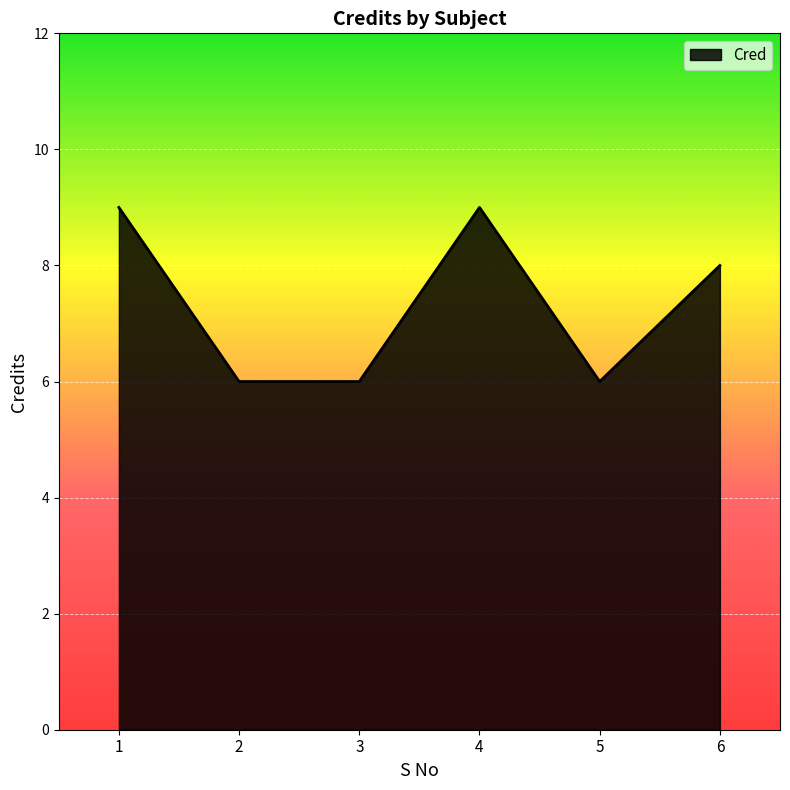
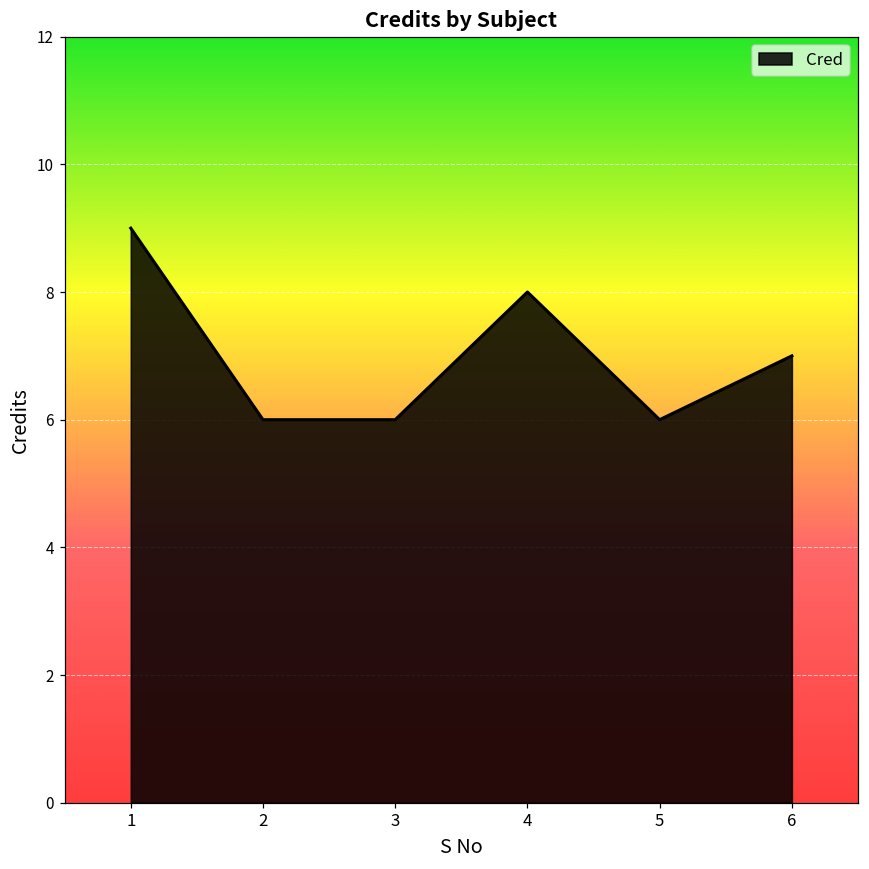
4: 9 -> 8
6: 8 -> 7
